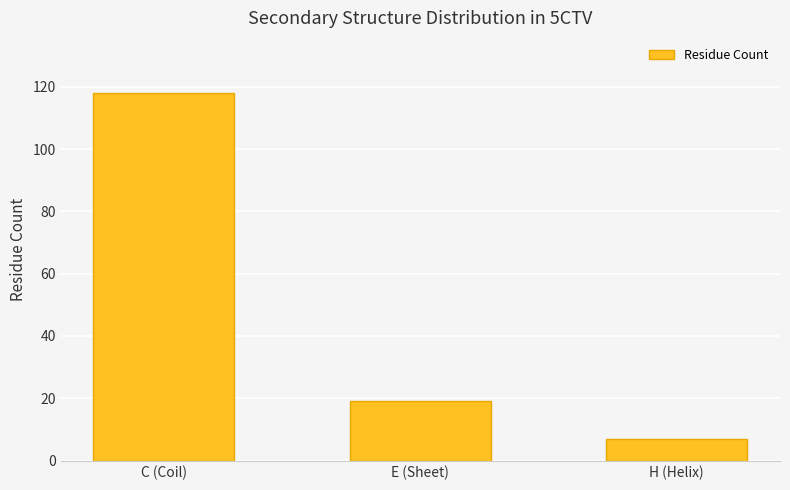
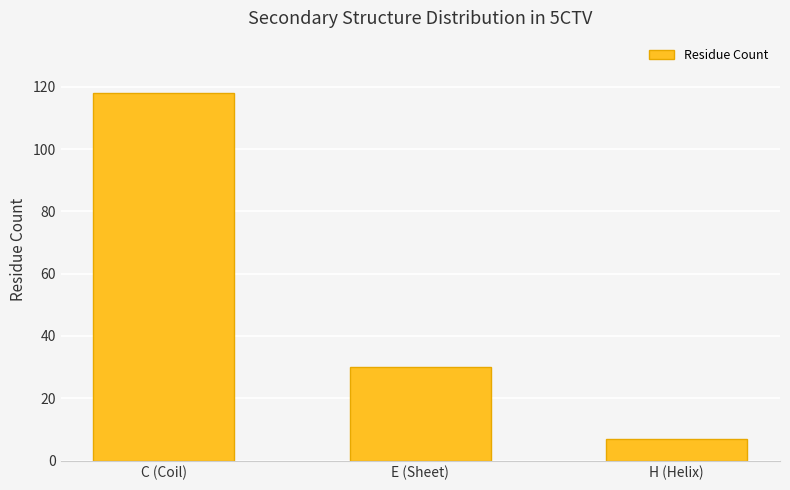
E (Sheet): 19 -> 30
